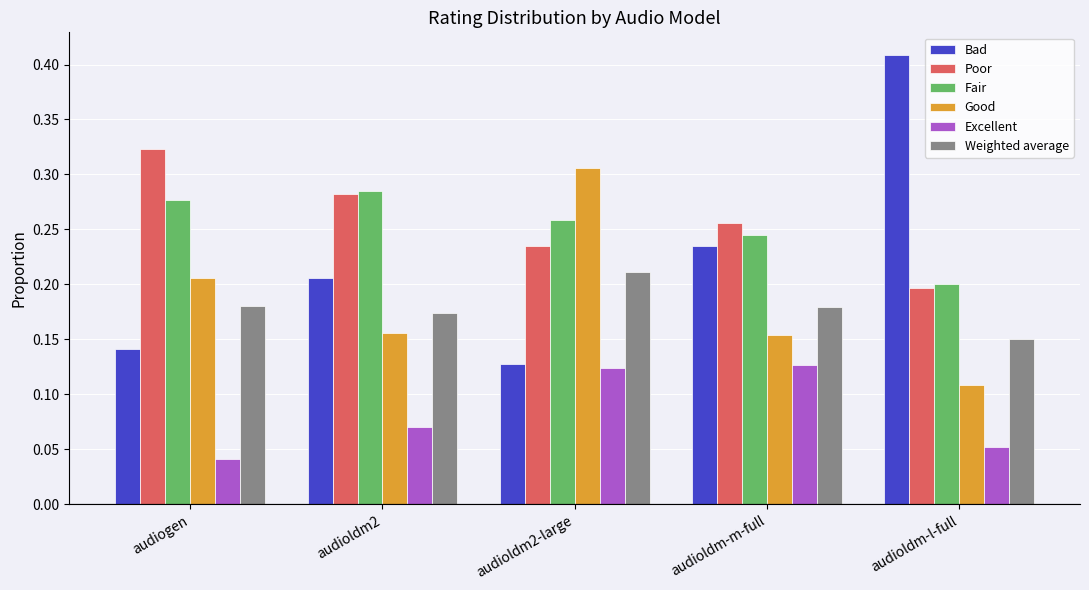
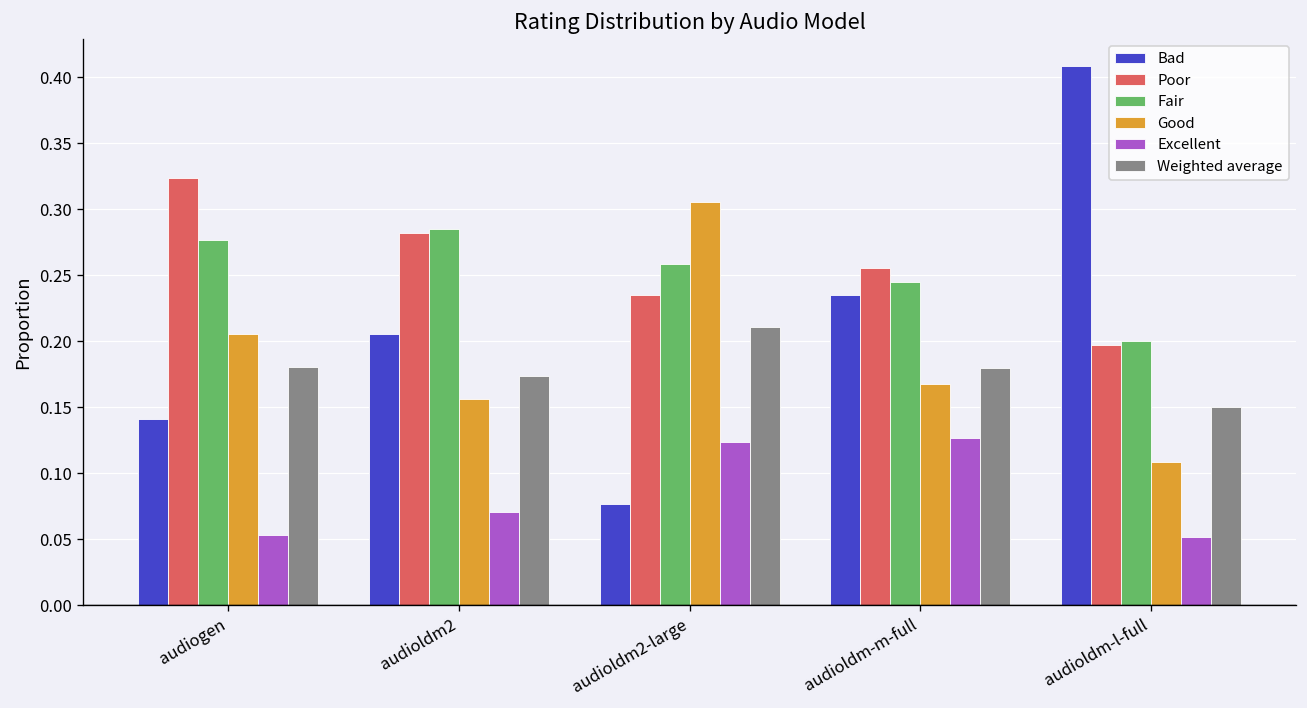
Excellent, audiogen: 0.041 -> 0.053
Bad, audioldm2-large: 0.127 -> 0.076
Good, audioldm-m-full: 0.154 -> 0.168
